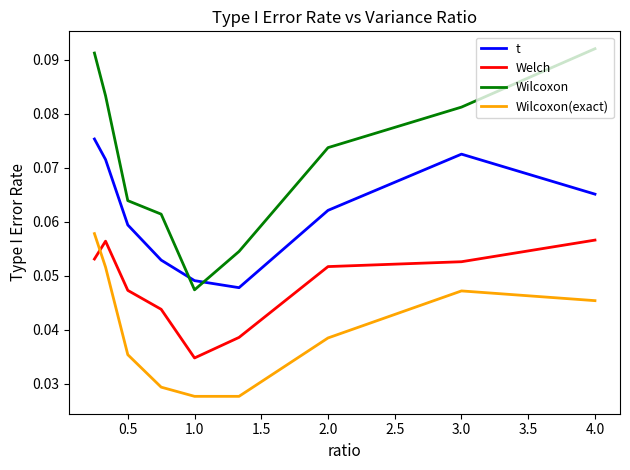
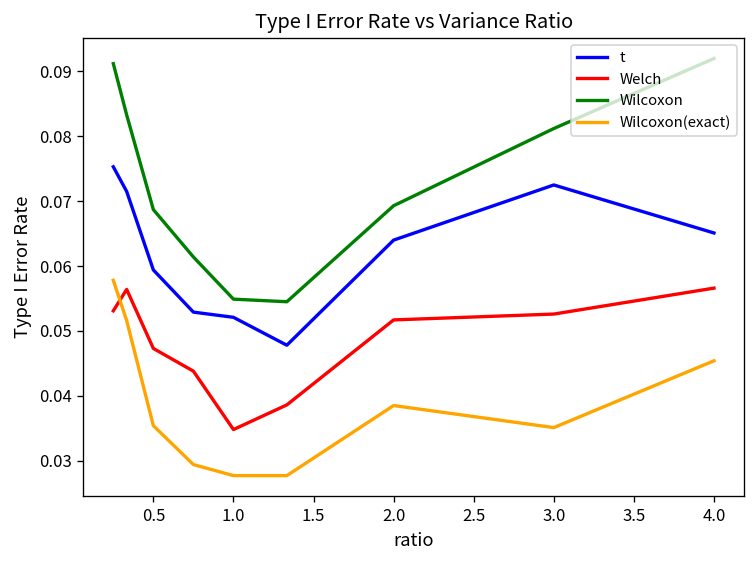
Wilcoxon, 0.5: 0.064 -> 0.069
t, 1.0: 0.049 -> 0.052
Wilcoxon, 1.0: 0.047 -> 0.055
t, 2.0: 0.062 -> 0.064
Wilcoxon, 2.0: 0.074 -> 0.069
Wilcoxon(exact), 3.0: 0.047 -> 0.035
